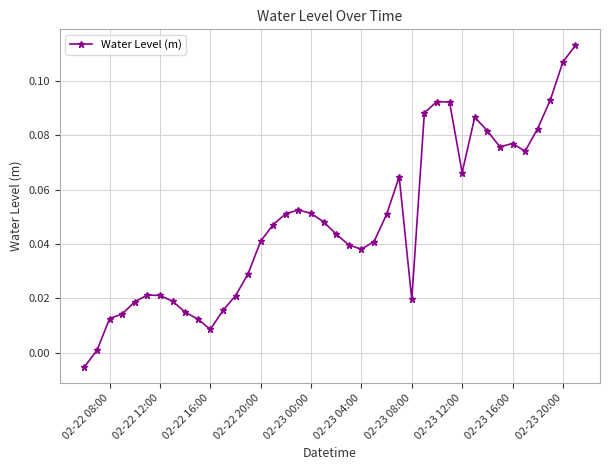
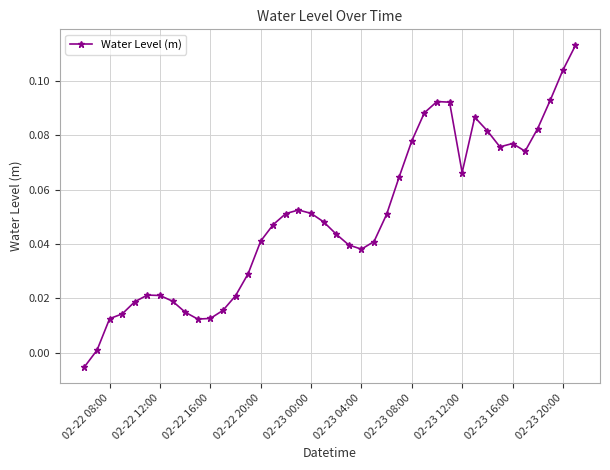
02-22 16:00: 0.009 -> 0.013
02-23 08:00: 0.020 -> 0.078
02-23 20:00: 0.107 -> 0.104
